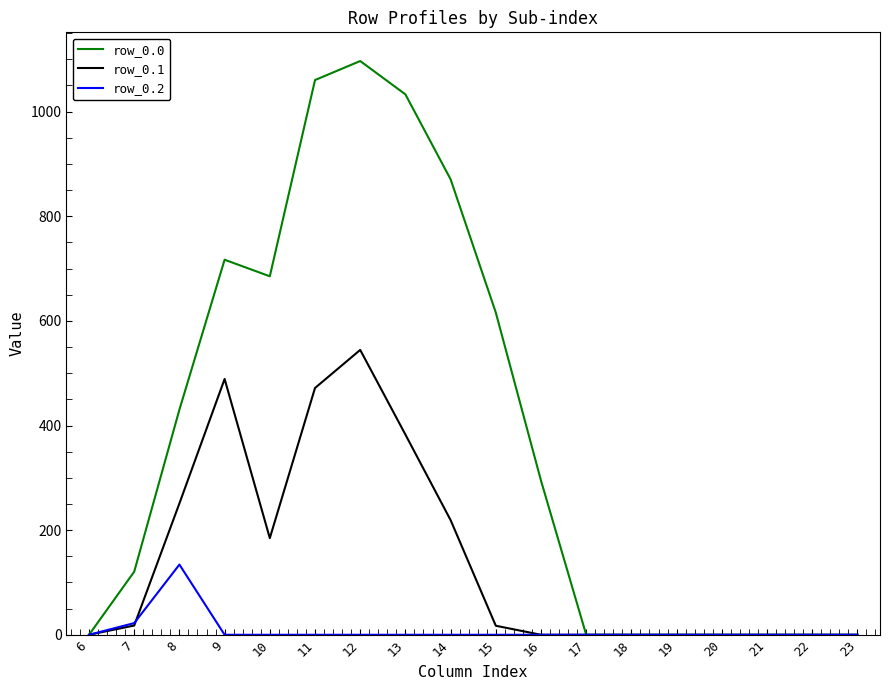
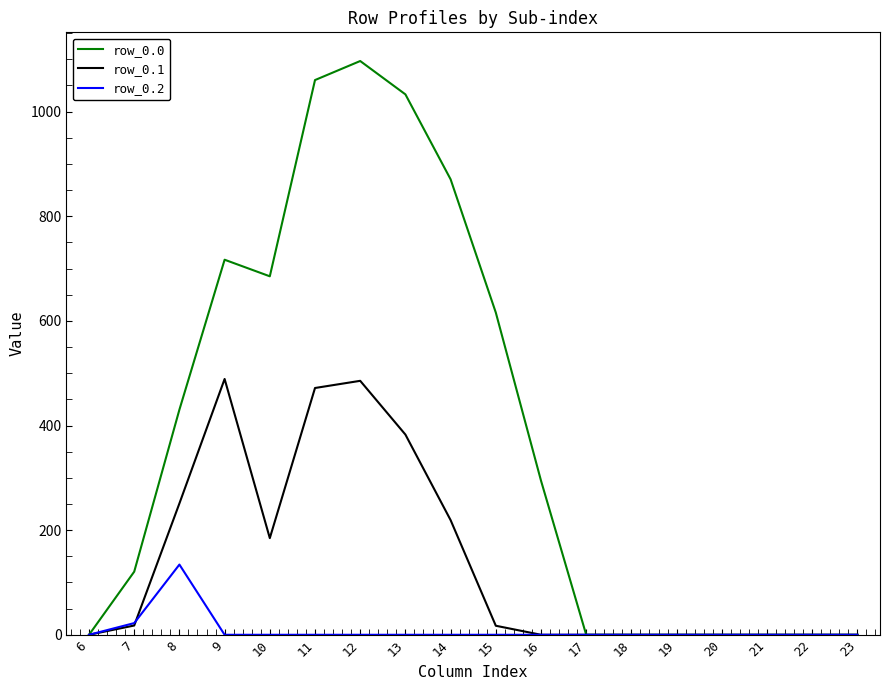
row_0.1, 12: 540 -> 490
